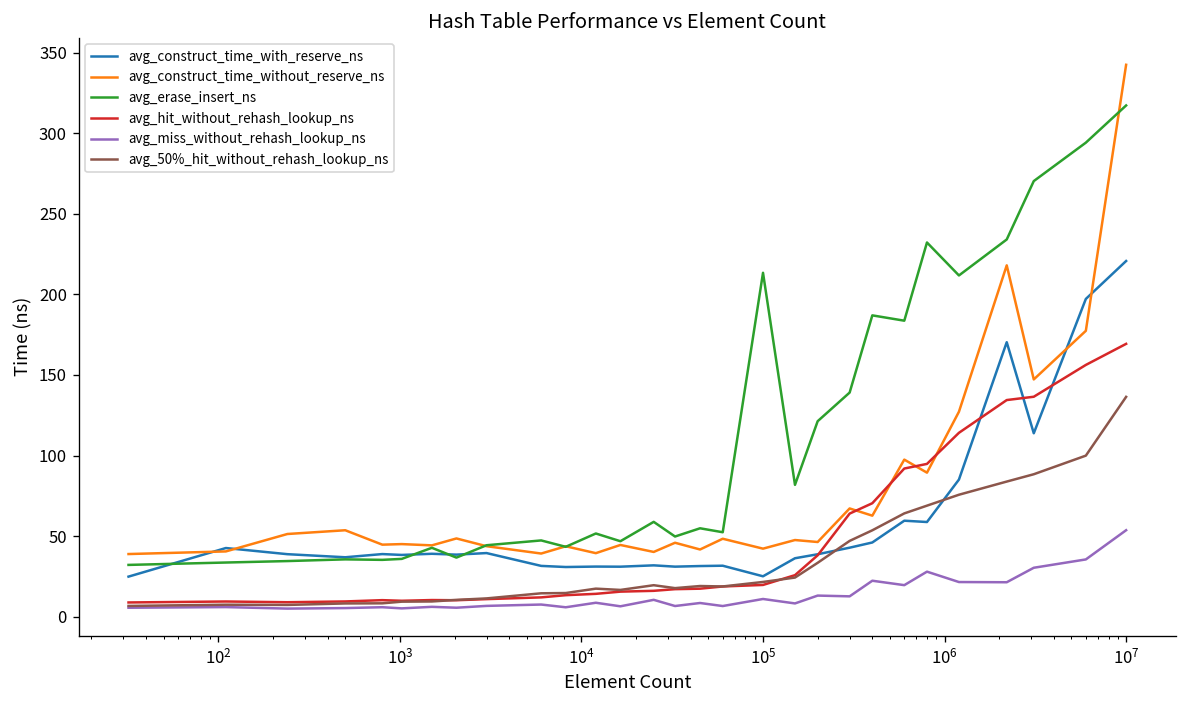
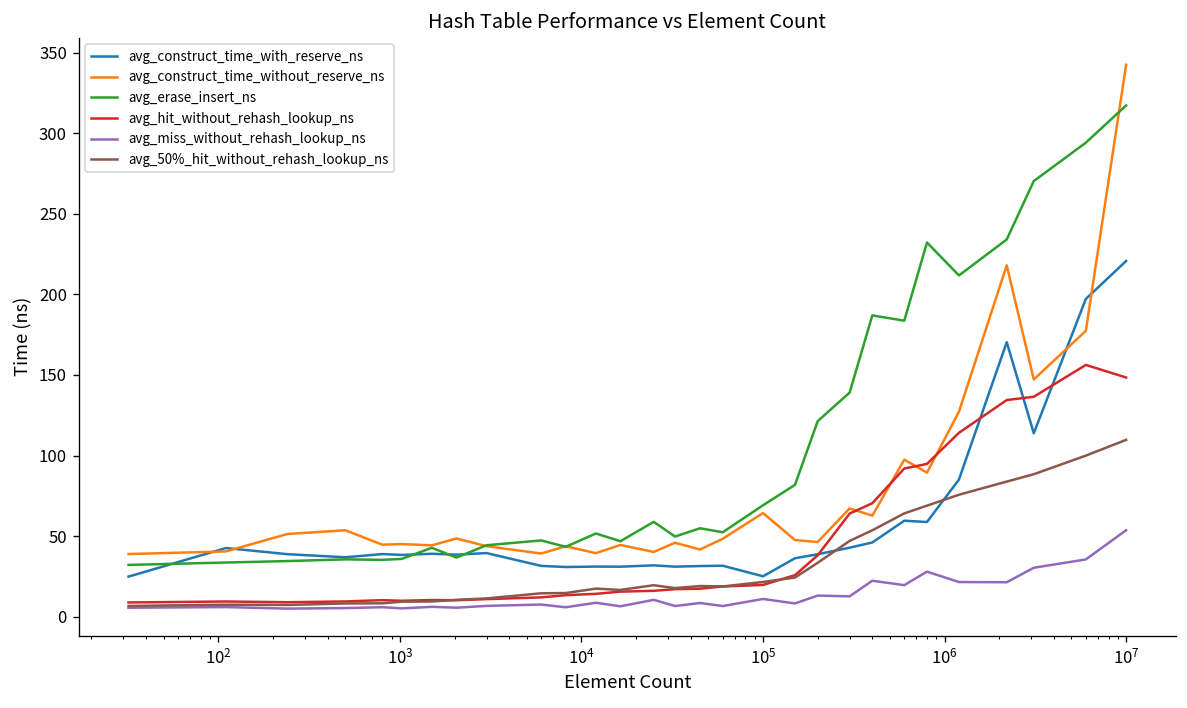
avg_construct_time_without_reserve_ns, 10^5: 42 -> 64
avg_erase_insert_ns, 10^5: 213 -> 69
avg_hit_without_rehash_lookup_ns, 10^7: 169 -> 148
avg_50%_hit_without_rehash_lookup_ns, 10^7: 136 -> 110
